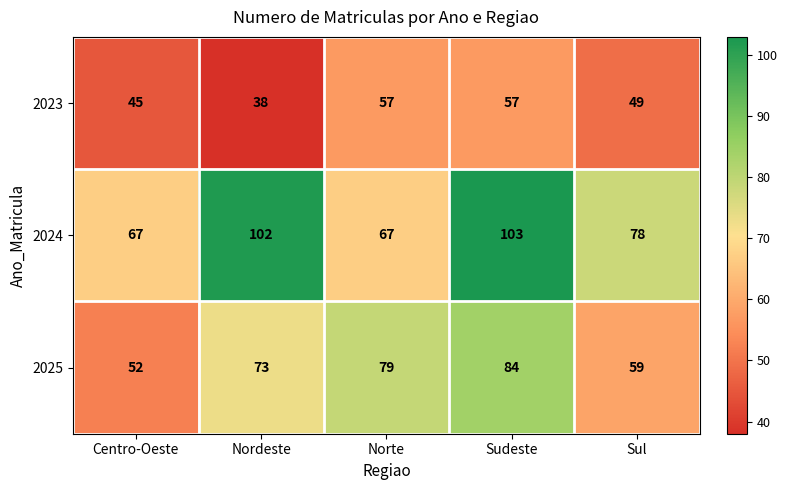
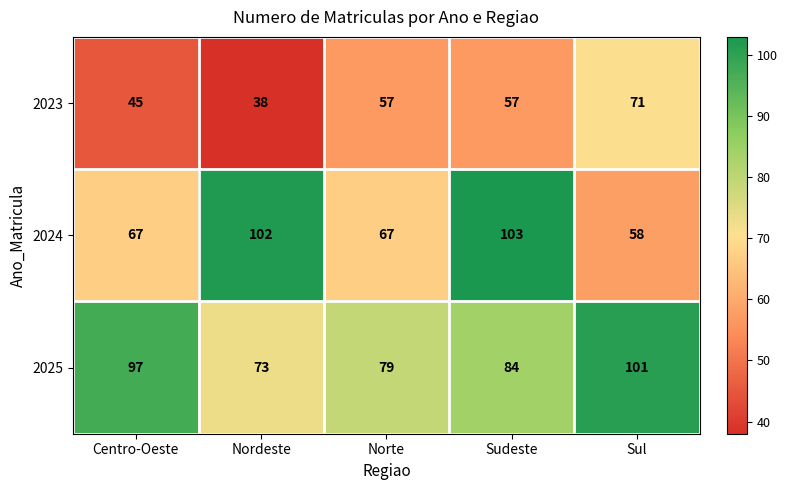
2023, Sul: 49 -> 71
2024, Sul: 78 -> 58
2025, Centro-Oeste: 52 -> 97
2025, Sul: 59 -> 101
